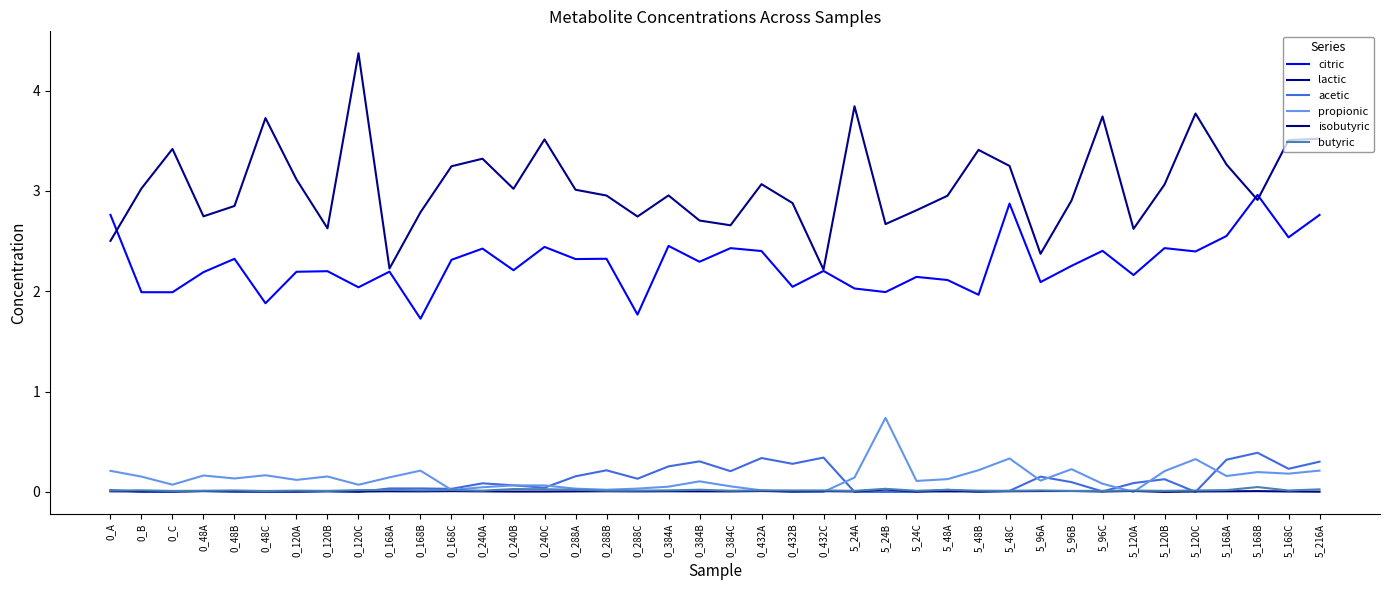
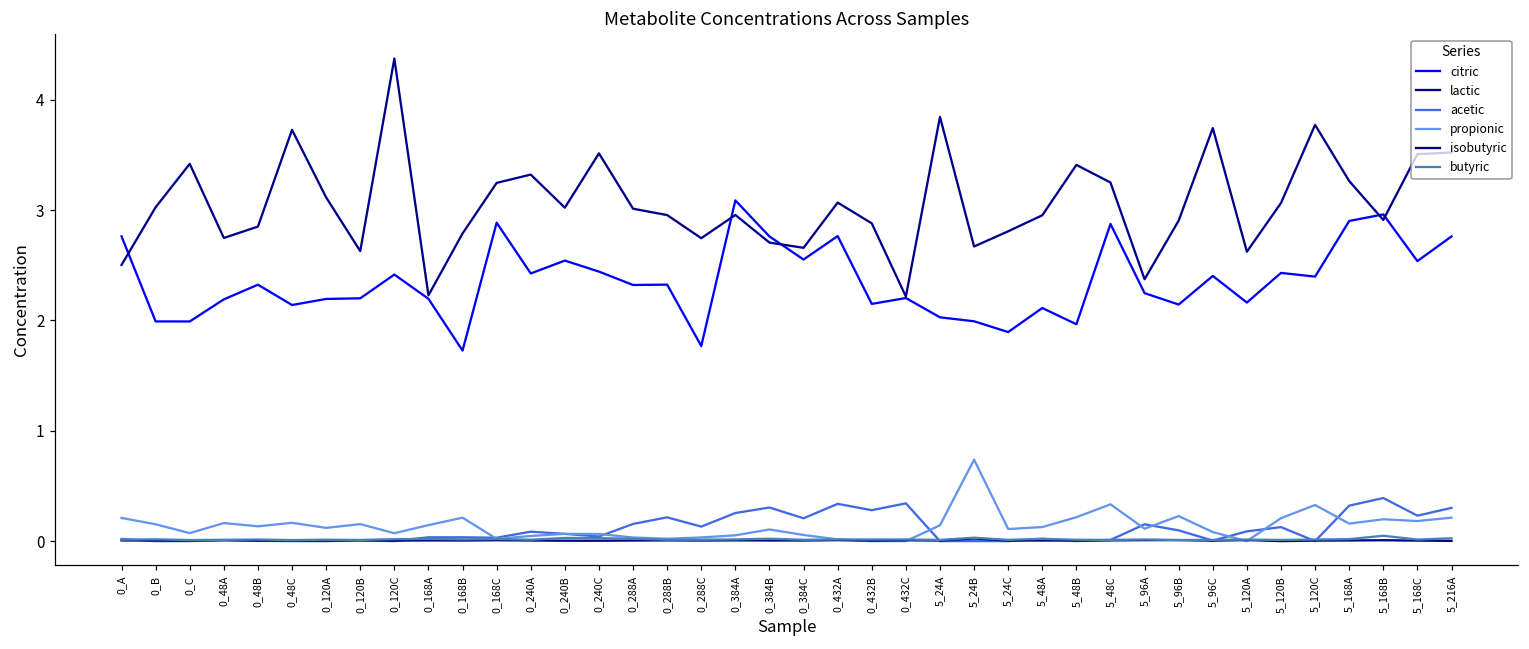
citric, 0_48C: 1.88 -> 2.14
citric, 0_120C: 2.04 -> 2.42
citric, 0_168C: 2.31 -> 2.89
citric, 0_240B: 2.21 -> 2.54
citric, 0_384A: 2.45 -> 3.09
citric, 0_384B: 2.29 -> 2.76
citric, 0_384C: 2.43 -> 2.55
citric, 0_432A: 2.40 -> 2.76
citric, 0_432B: 2.04 -> 2.15
citric, 5_24C: 2.14 -> 1.89
citric, 5_96A: 2.09 -> 2.25
citric, 5_96B: 2.25 -> 2.14
citric, 5_168A: 2.55 -> 2.90
